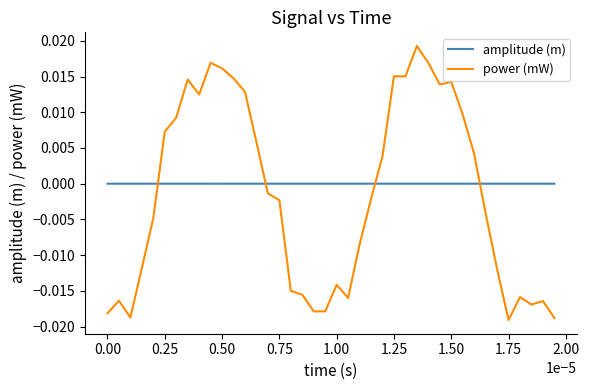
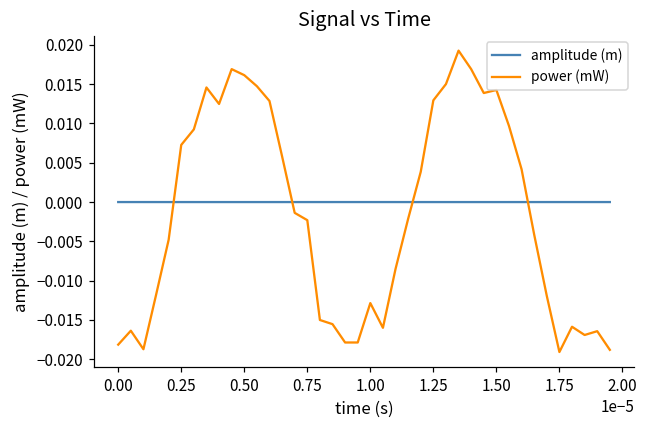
power (mW), 1.00: -0.014 -> -0.013
power (mW), 1.25: 0.015 -> 0.013
